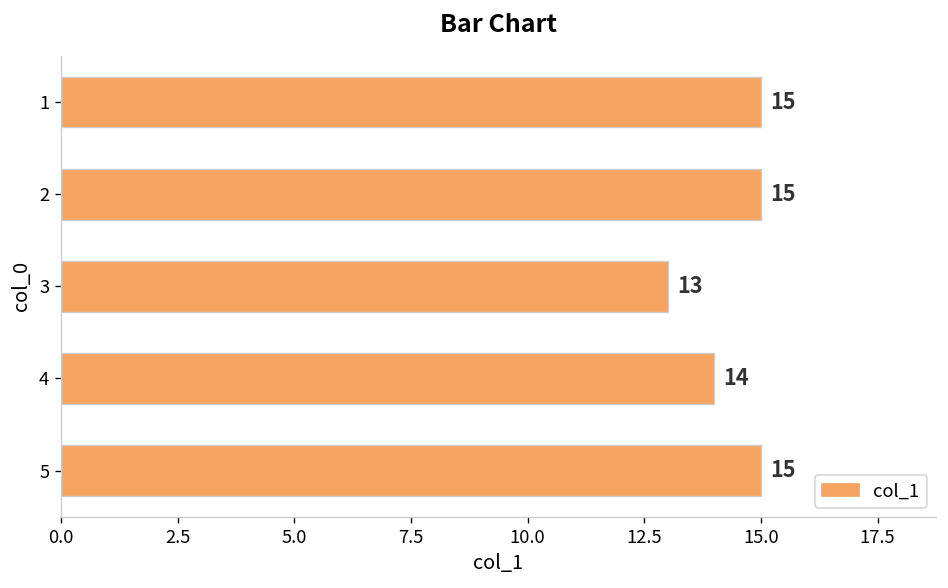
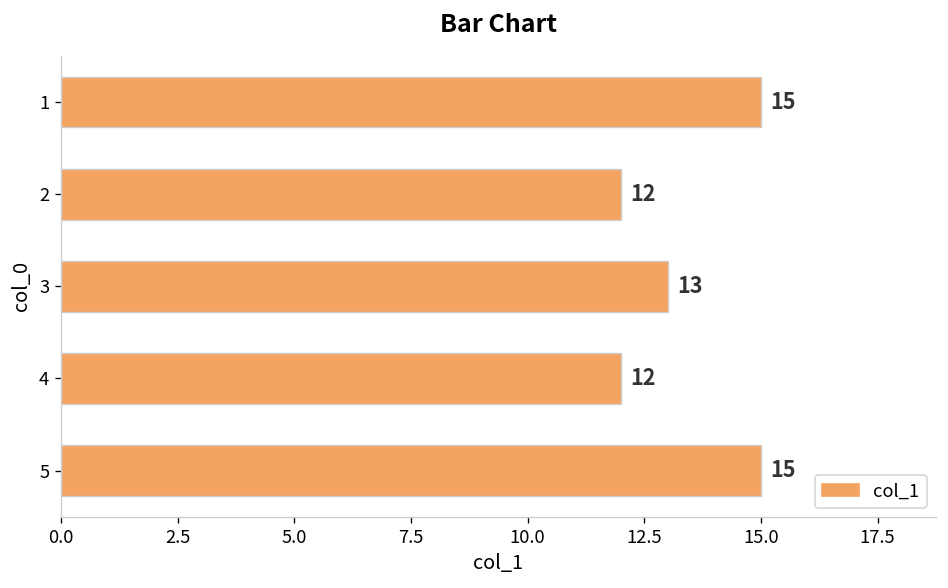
2: 15 -> 12
4: 14 -> 12
